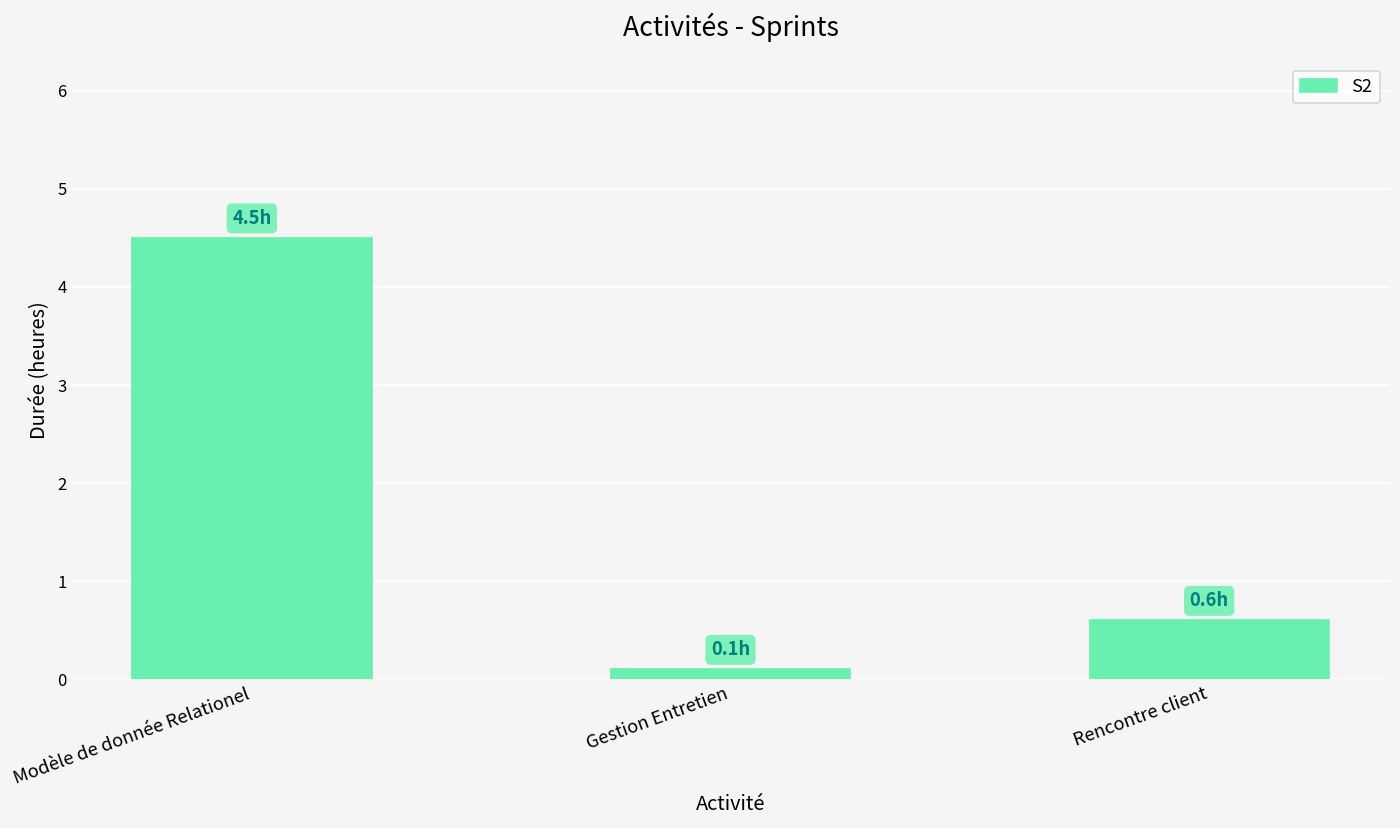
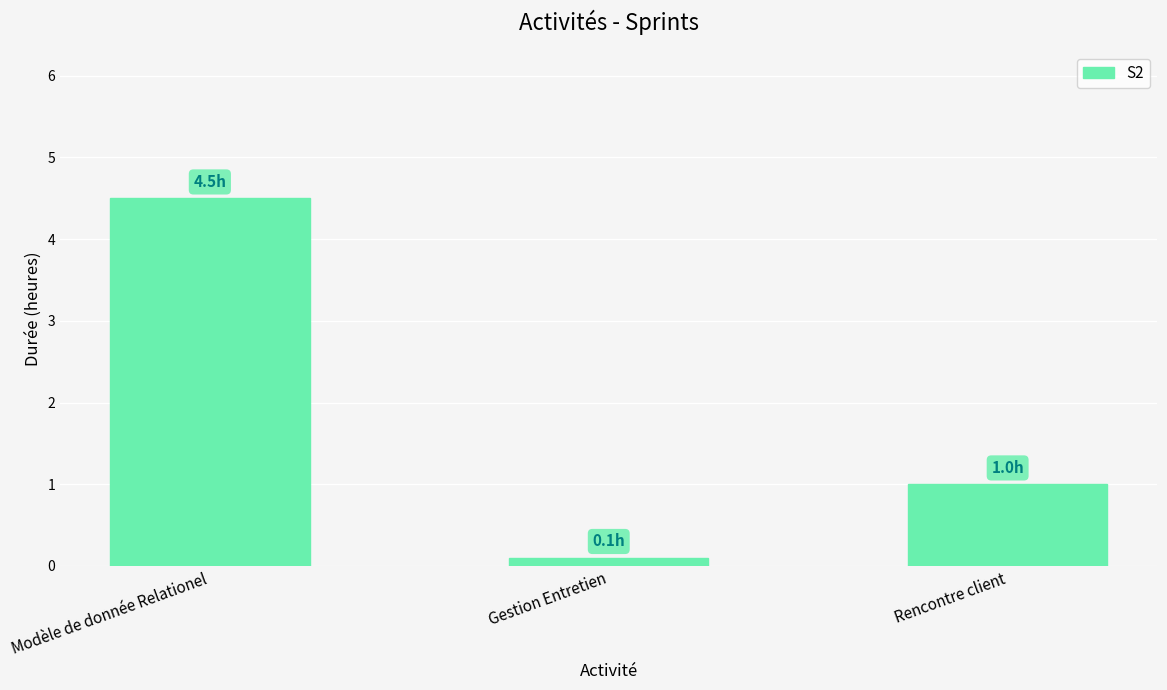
Rencontre client: 0.6h -> 1.0h
